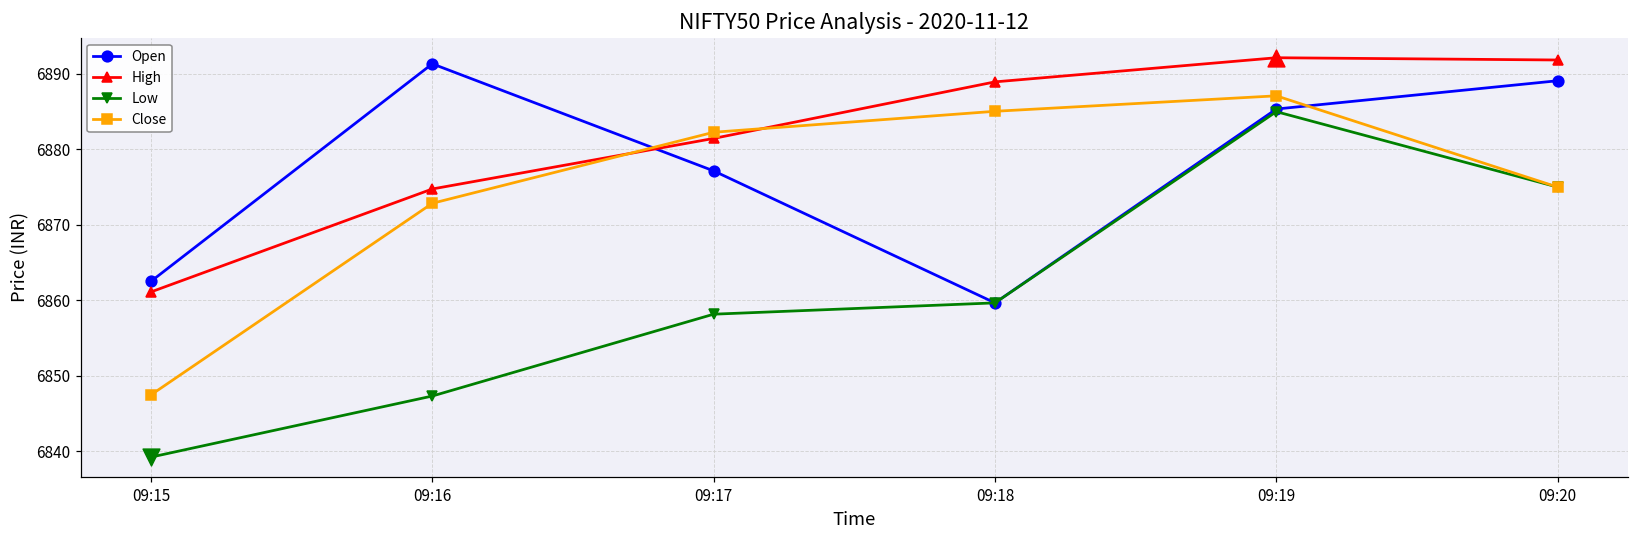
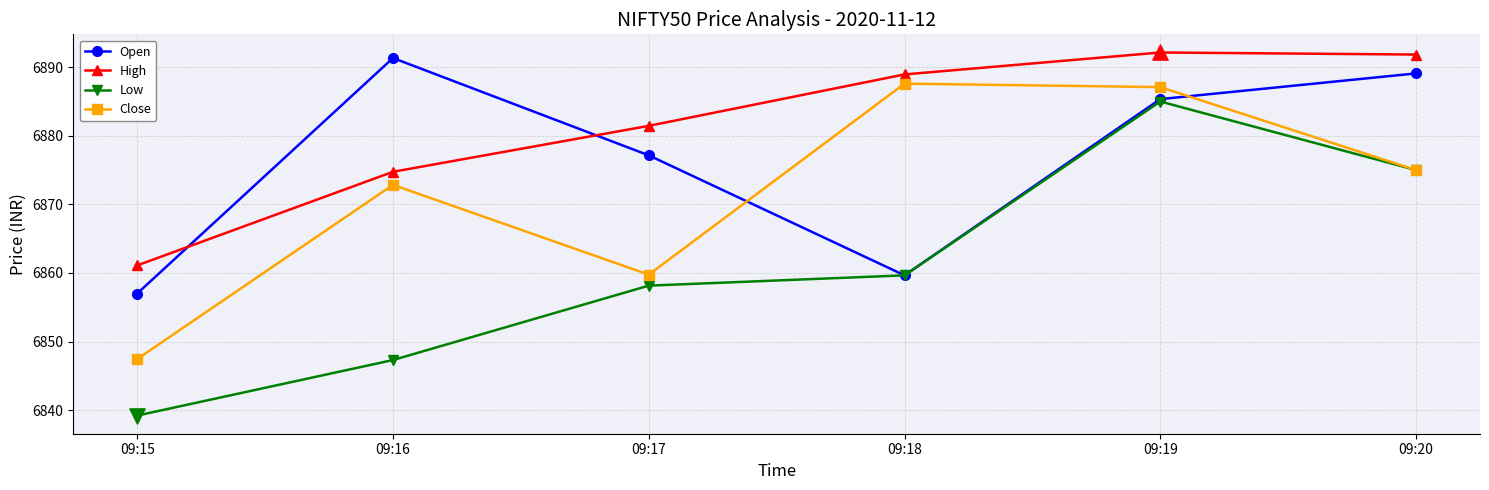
Open, 09:15: 6863 -> 6857
Close, 09:17: 6882 -> 6860
Close, 09:18: 6885 -> 6888
